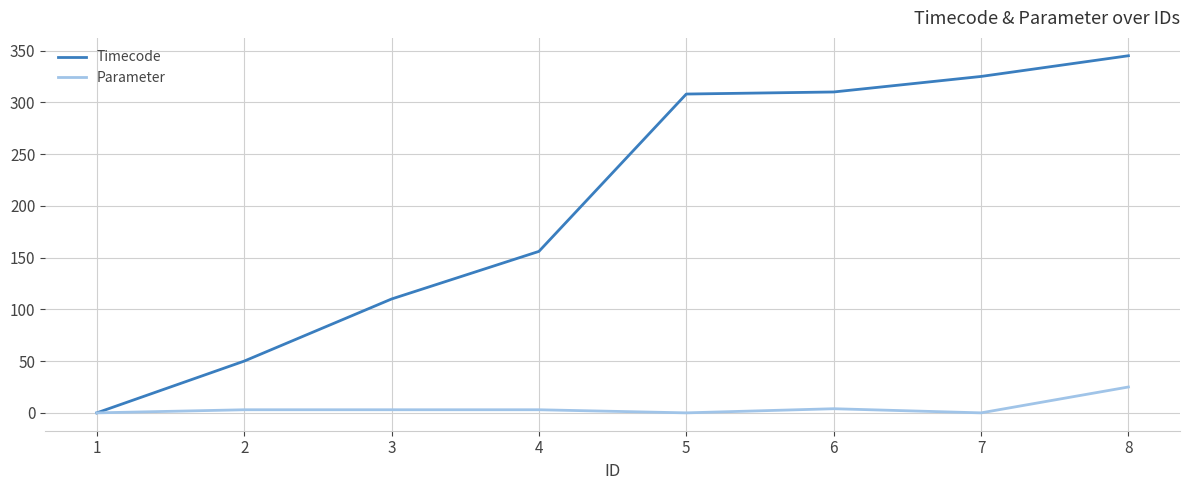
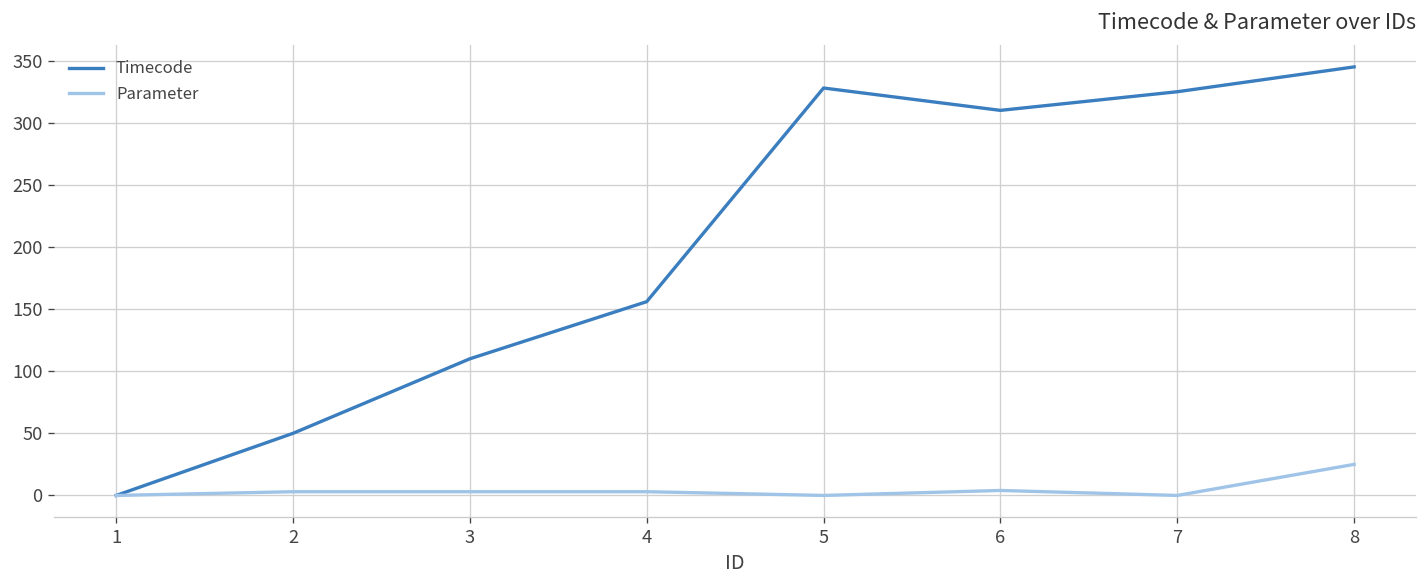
Timecode, 5: 308 -> 328
